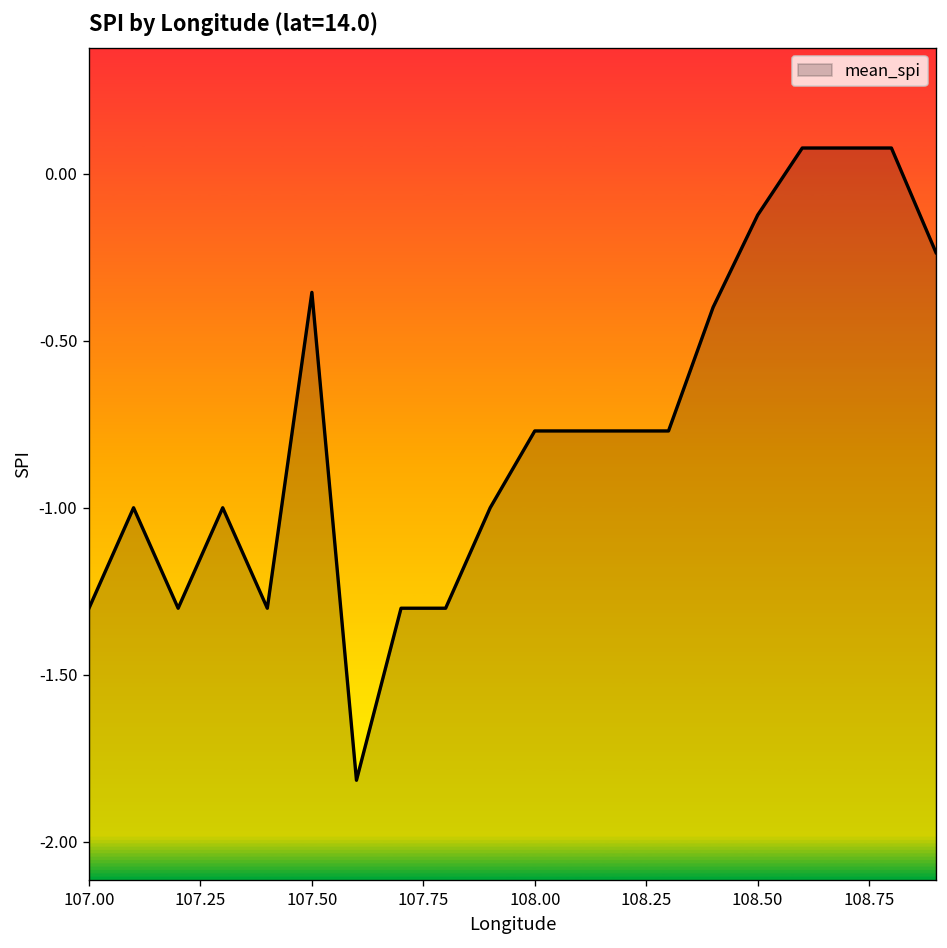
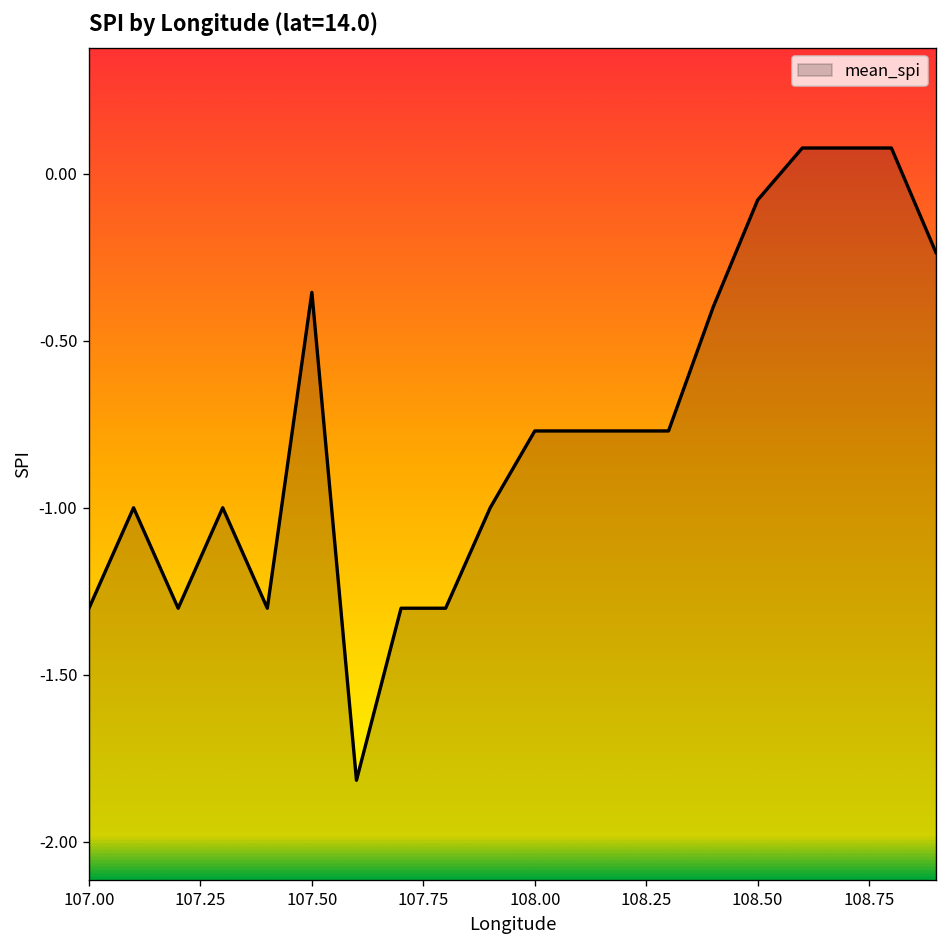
108.50: -0.12 -> -0.08
